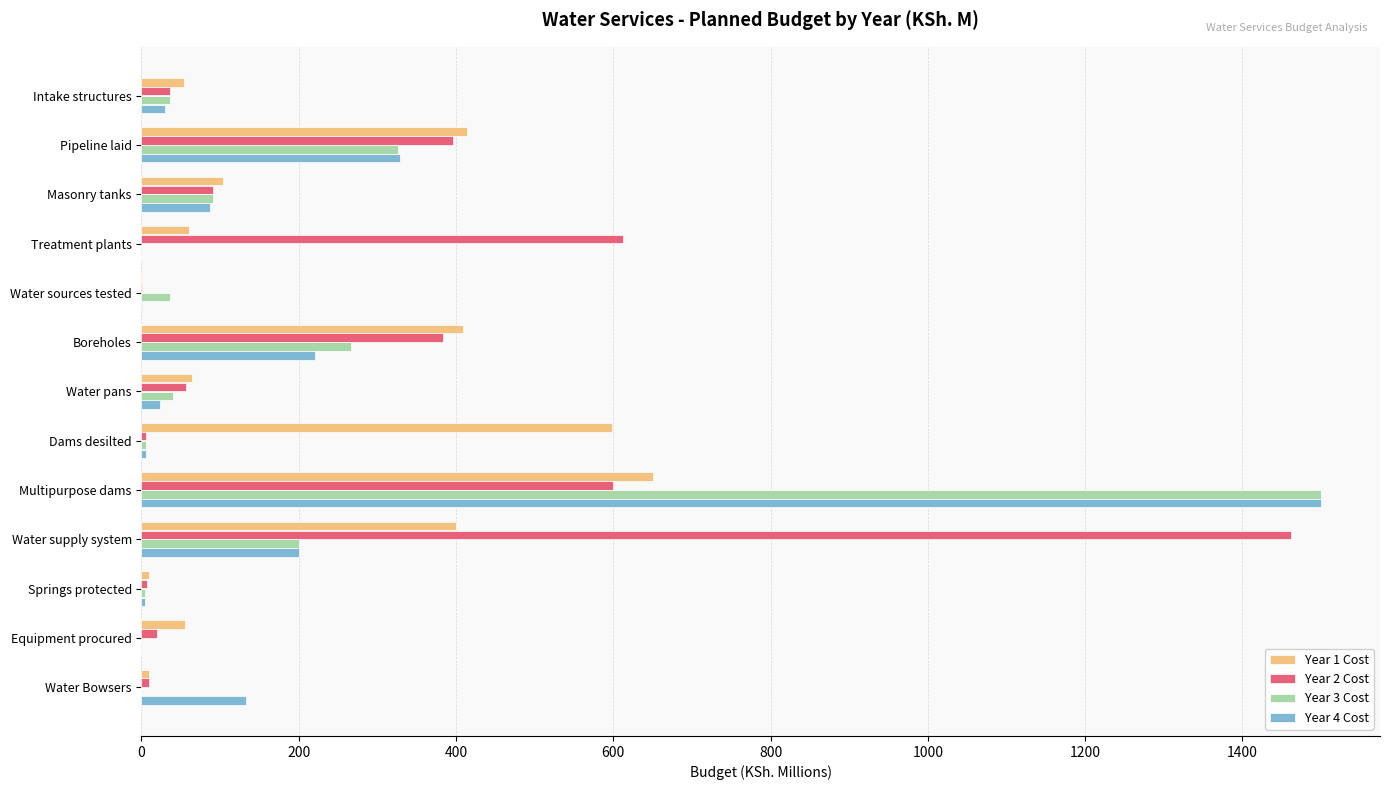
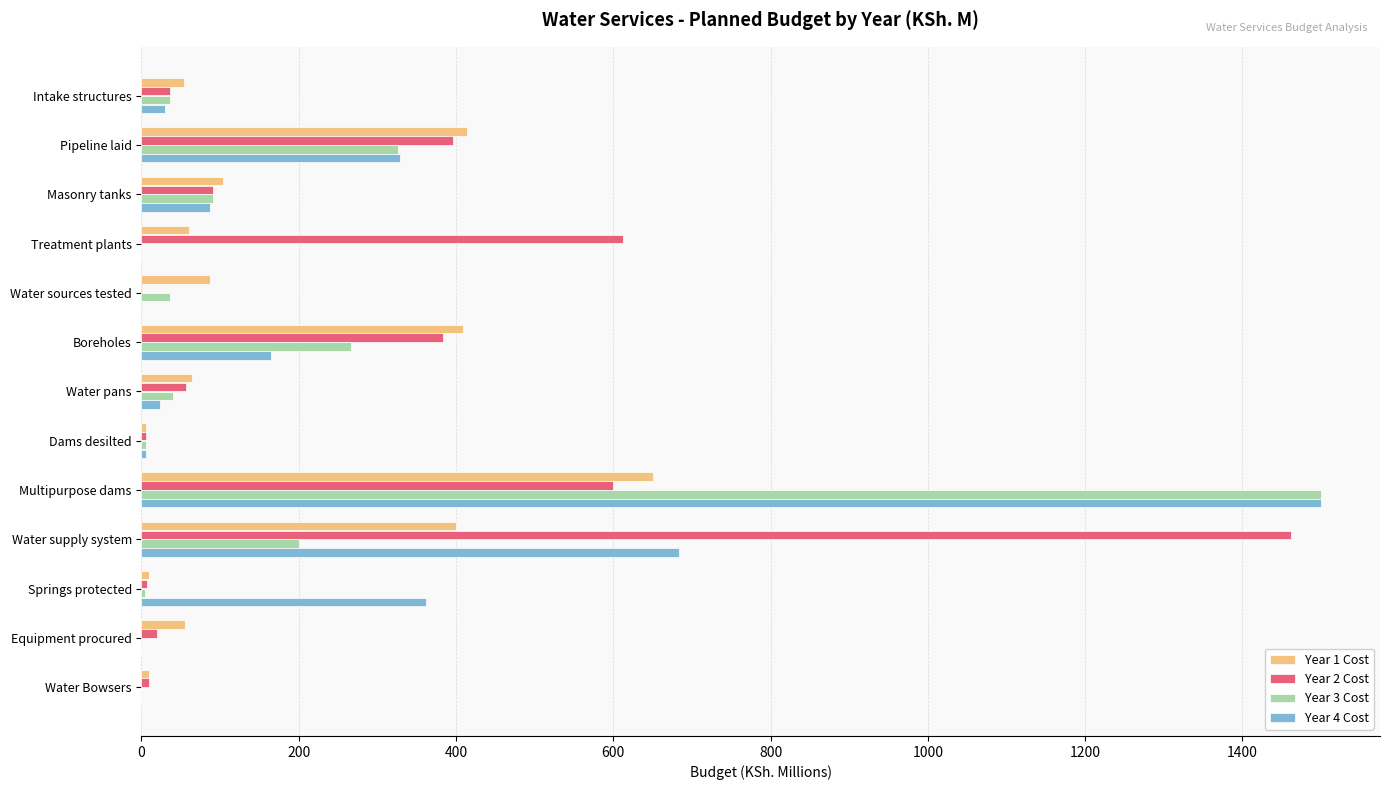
Year 1 Cost, Water sources tested: 0 -> 90
Year 4 Cost, Boreholes: 220 -> 170
Year 1 Cost, Dams desilted: 600 -> 10
Year 4 Cost, Water supply system: 200 -> 680
Year 4 Cost, Springs protected: 0 -> 360
Year 4 Cost, Water Bowsers: 130 -> 0
